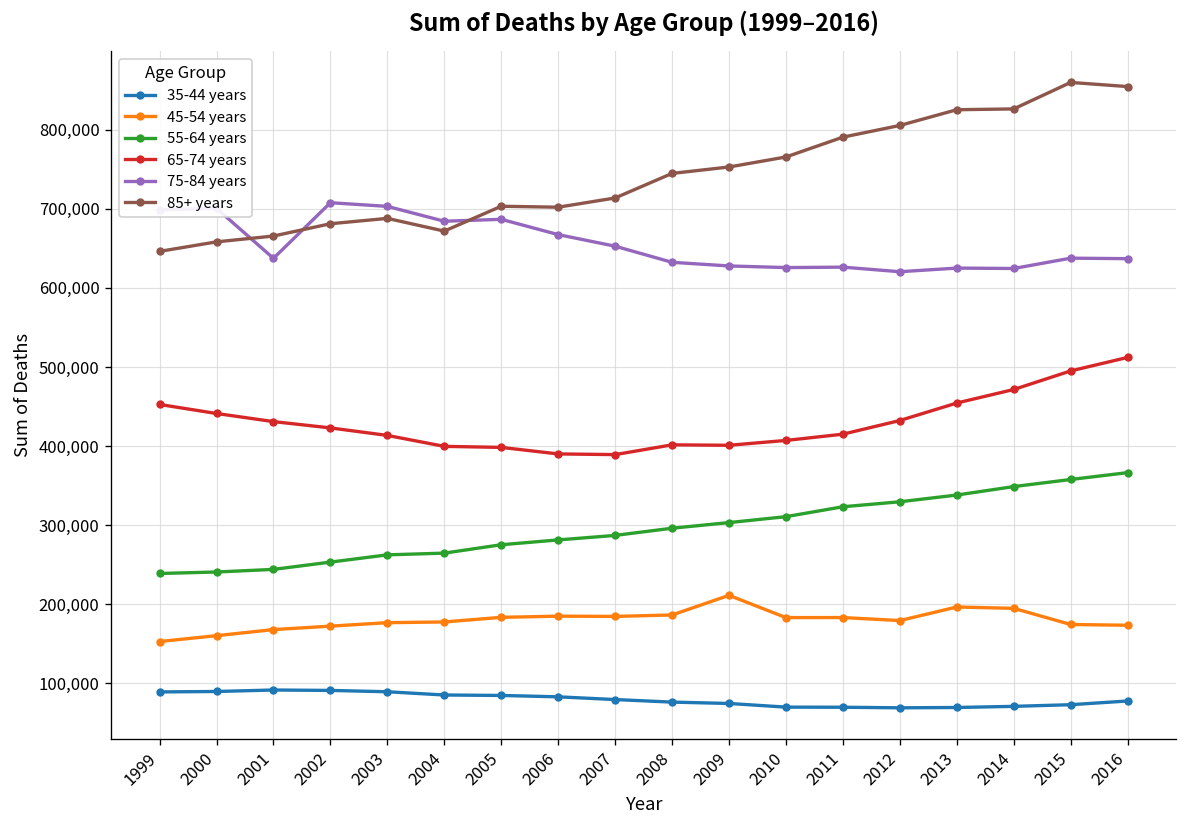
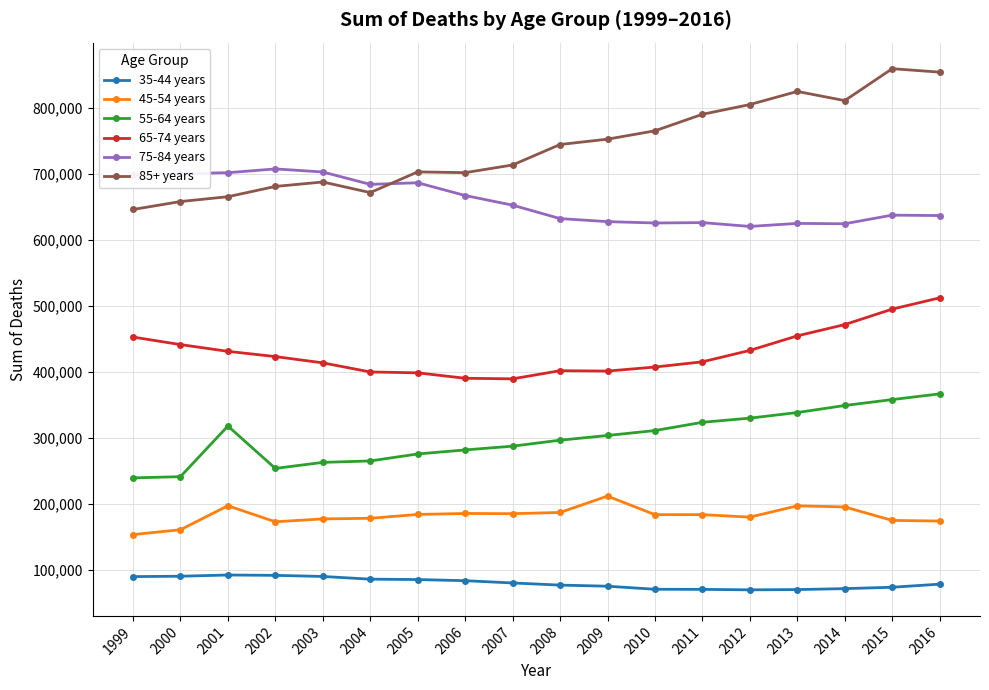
45-54 years, 2001: 170,000 -> 200,000
55-64 years, 2001: 240,000 -> 320,000
75-84 years, 2001: 640,000 -> 700,000
85+ years, 2014: 830,000 -> 810,000
